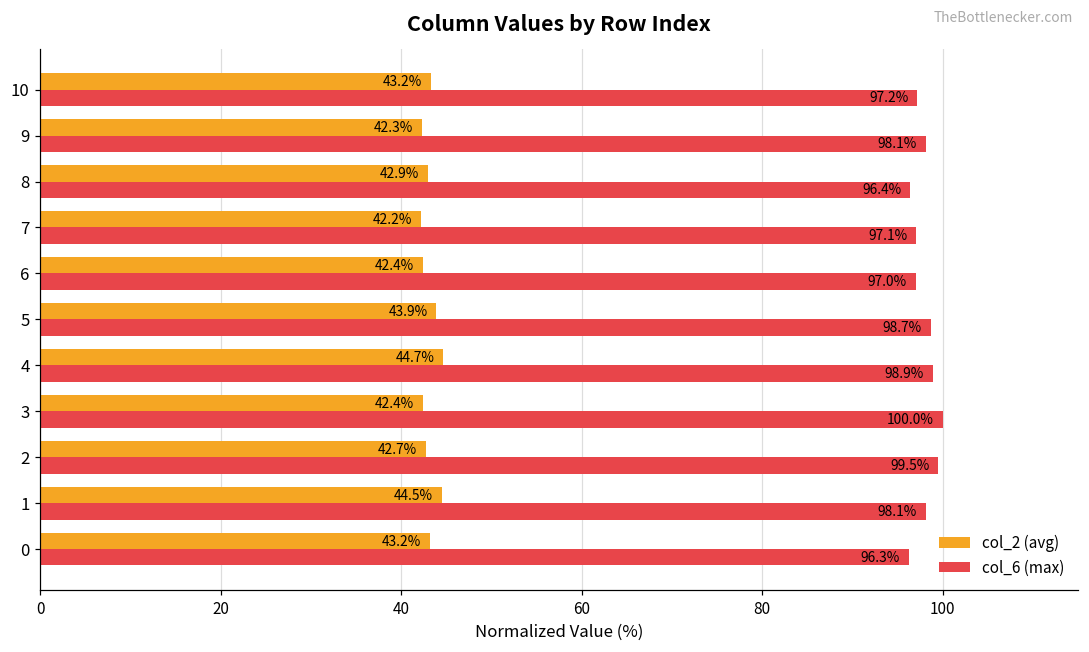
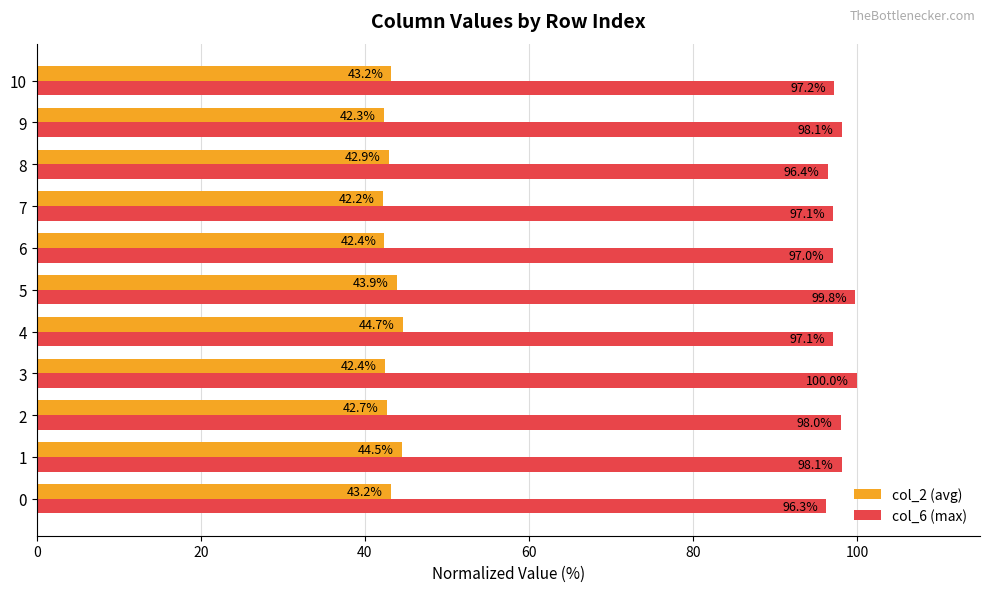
col_6 (max), 5: 98.7% -> 99.8%
col_6 (max), 4: 98.9% -> 97.1%
col_6 (max), 2: 99.5% -> 98.0%
